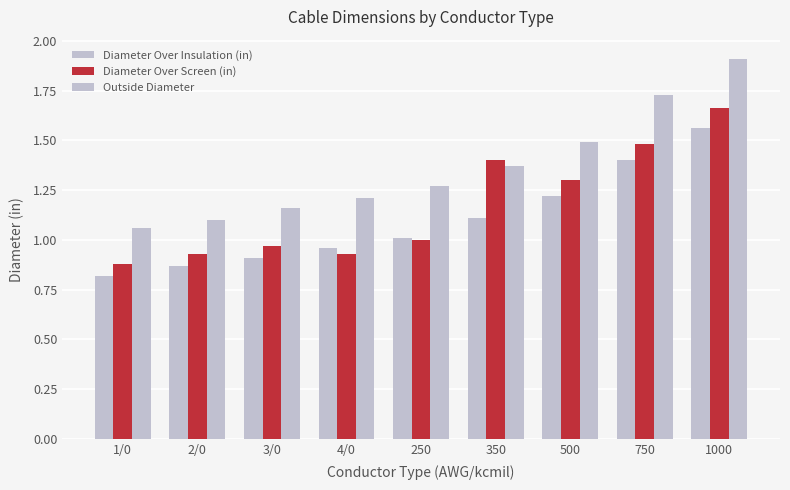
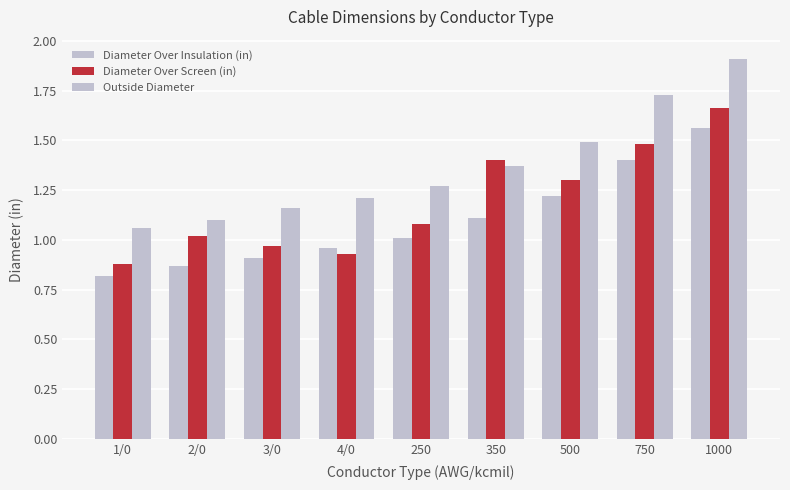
Diameter Over Screen (in), 2/0: 0.93 -> 1.02
Diameter Over Screen (in), 250: 1.00 -> 1.08
